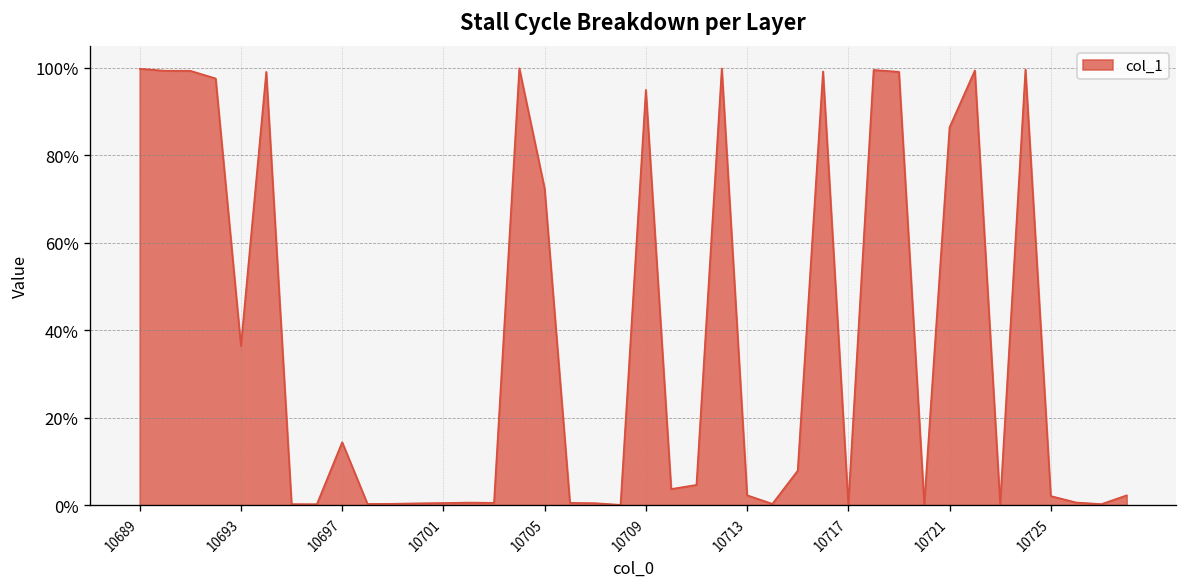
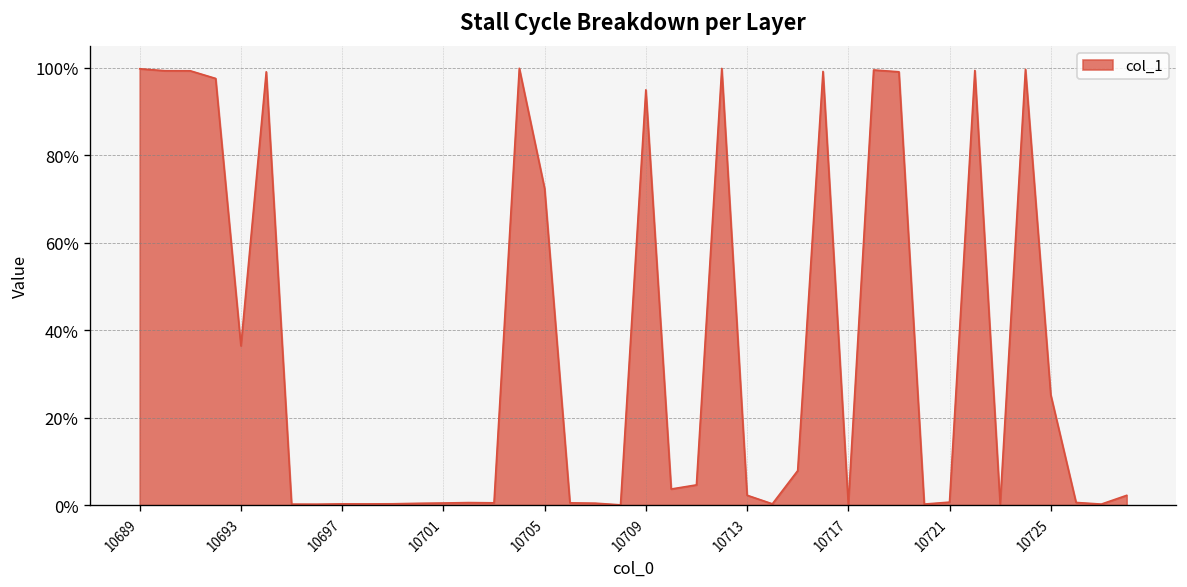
10697: 14% -> 0%
10721: 86% -> 1%
10725: 2% -> 25%
